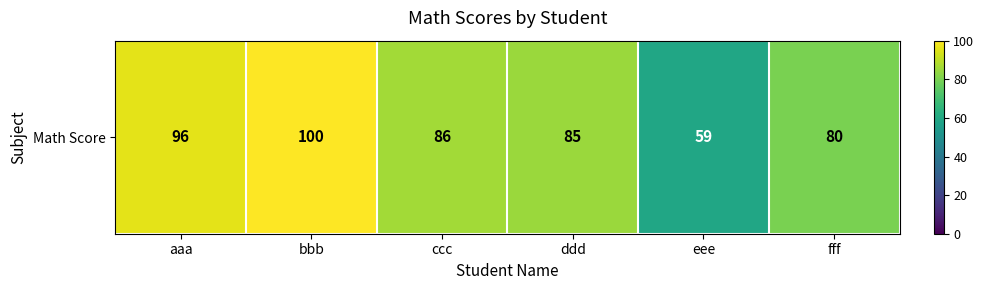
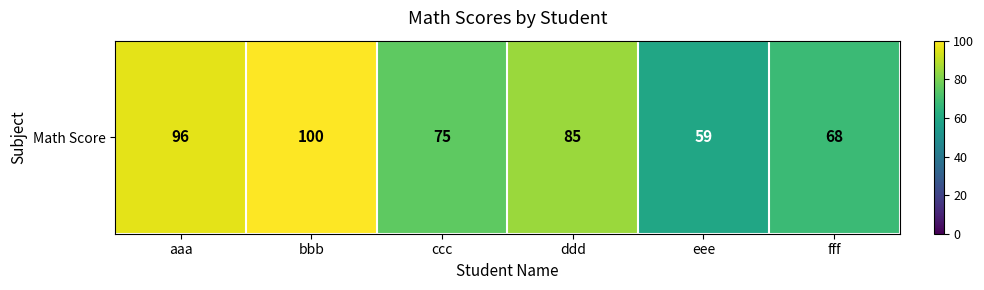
Math Score, ccc: 86 -> 75
Math Score, fff: 80 -> 68
